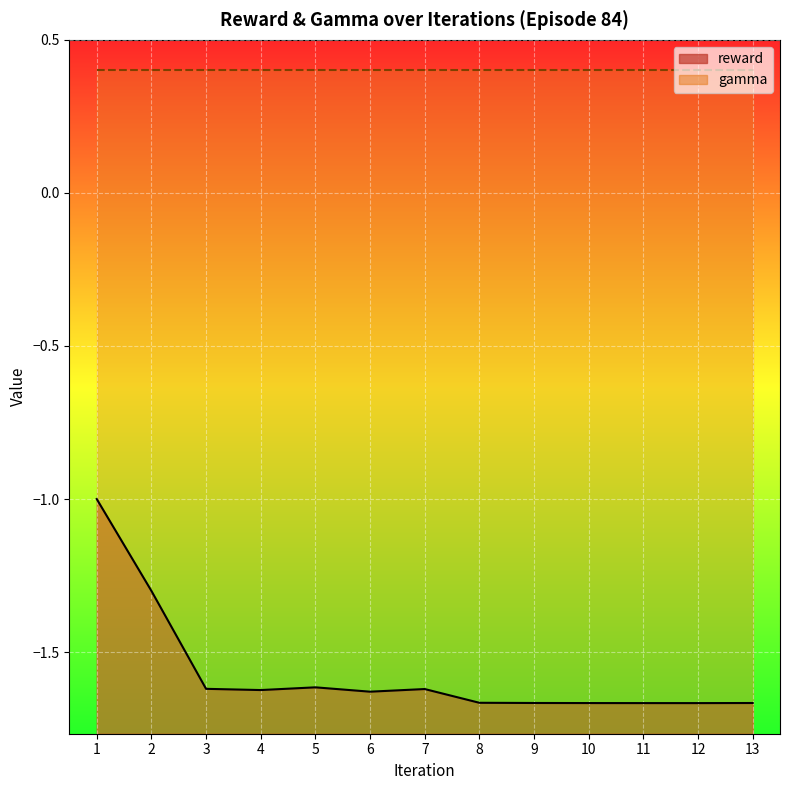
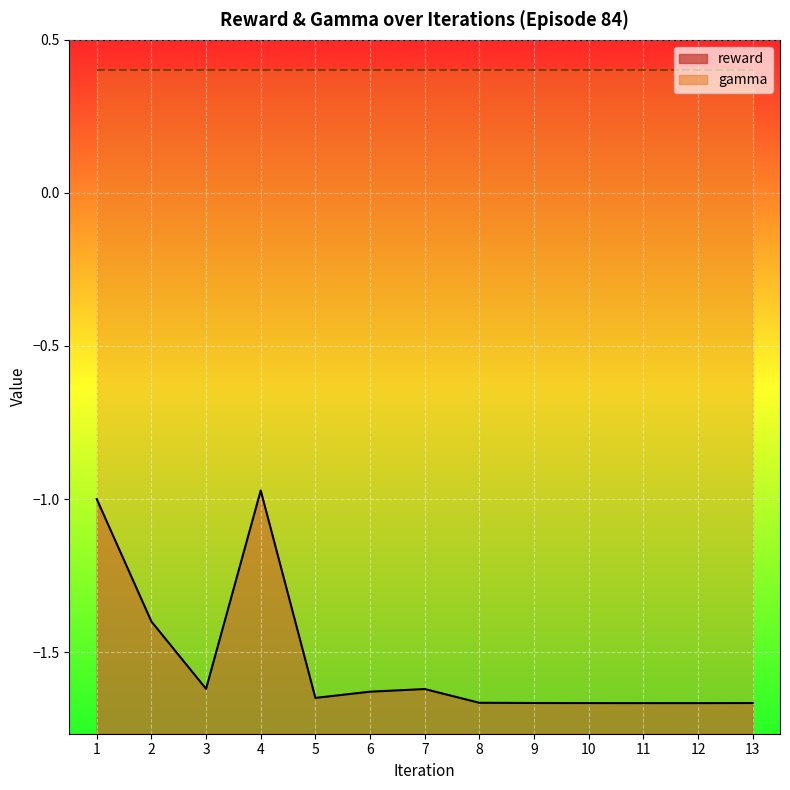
reward, 2: -1.3 -> -1.4
reward, 4: -1.62 -> -0.97
reward, 5: -1.62 -> -1.65
